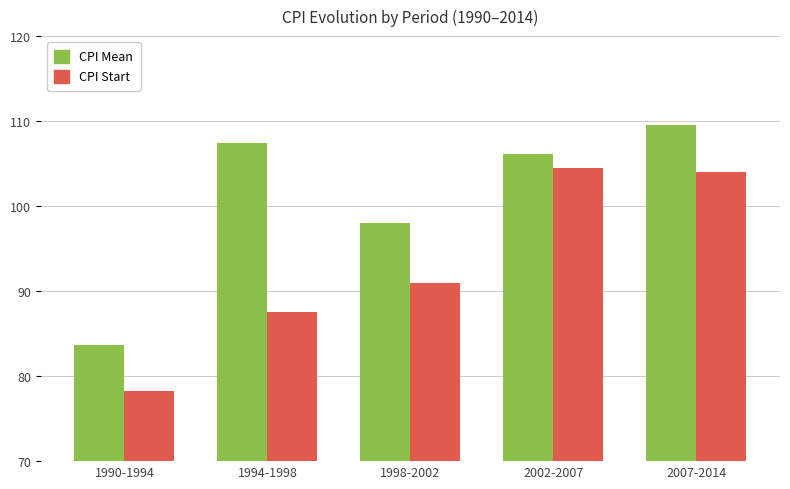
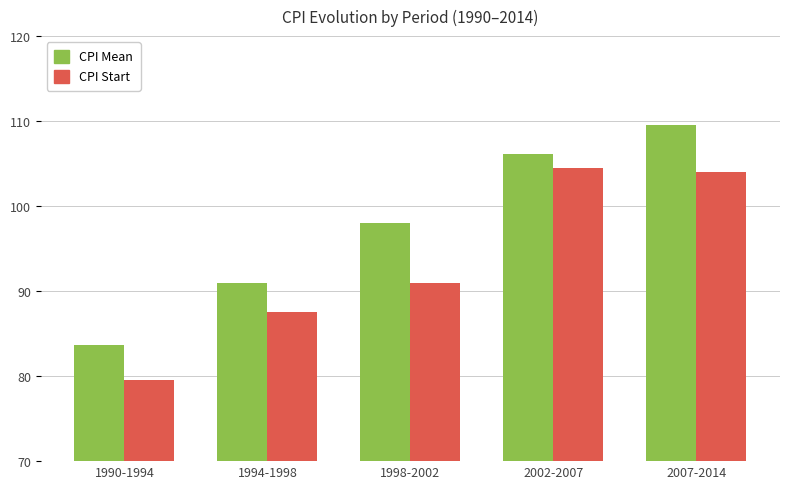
CPI Start, 1990-1994: 78 -> 80
CPI Mean, 1994-1998: 107 -> 91
